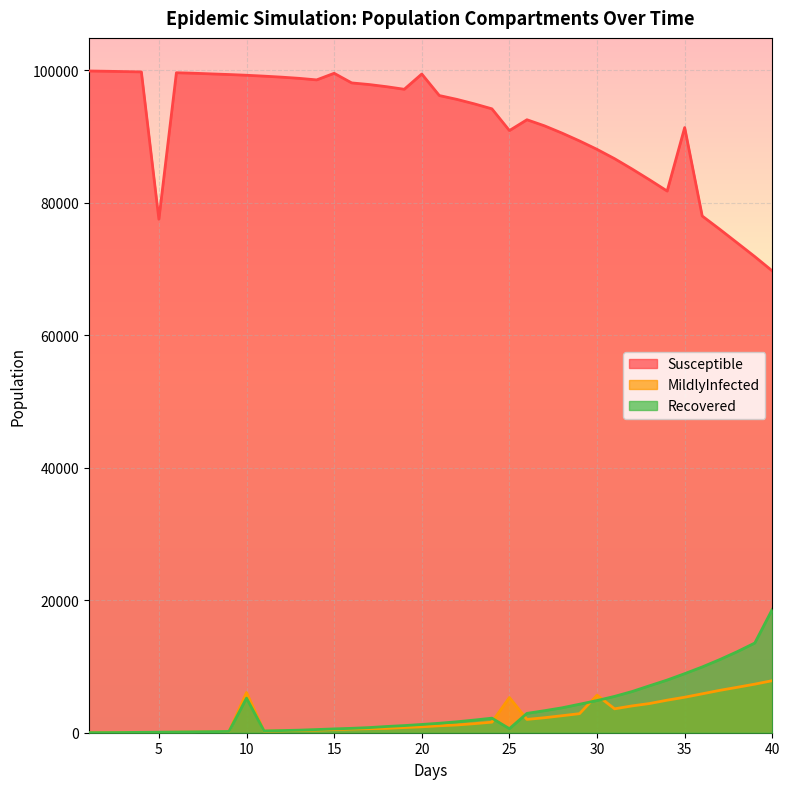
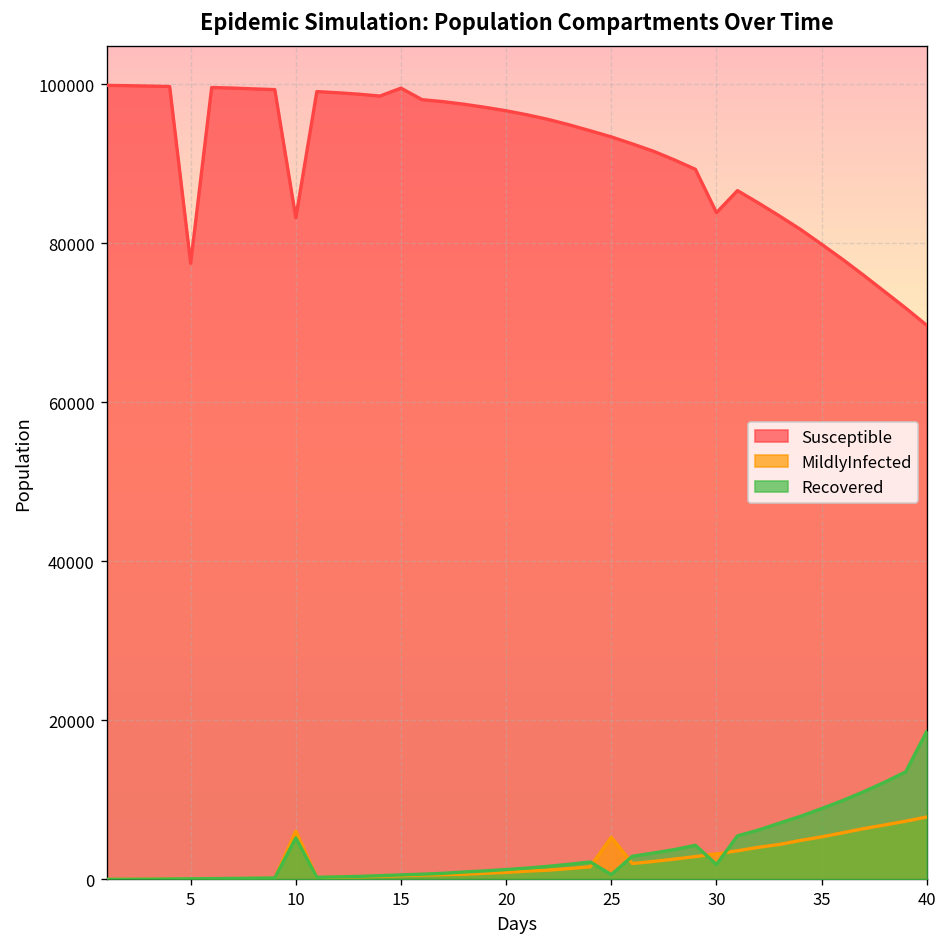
Susceptible, 10: 99000 -> 83000
Susceptible, 20: 99000 -> 97000
Susceptible, 25: 91000 -> 93000
Susceptible, 30: 88000 -> 84000
MildlyInfected, 30: 6000 -> 3000
Recovered, 30: 5000 -> 2000
Susceptible, 35: 91000 -> 80000
